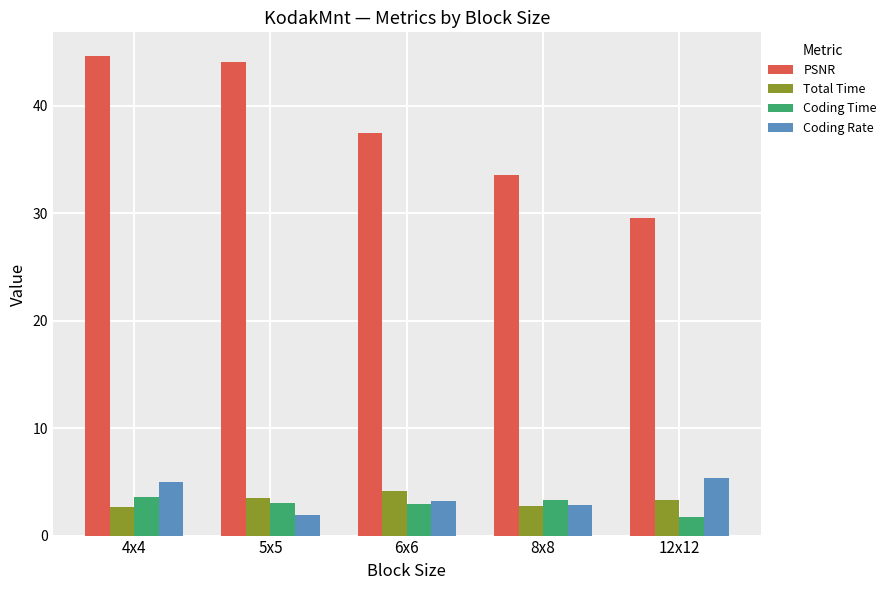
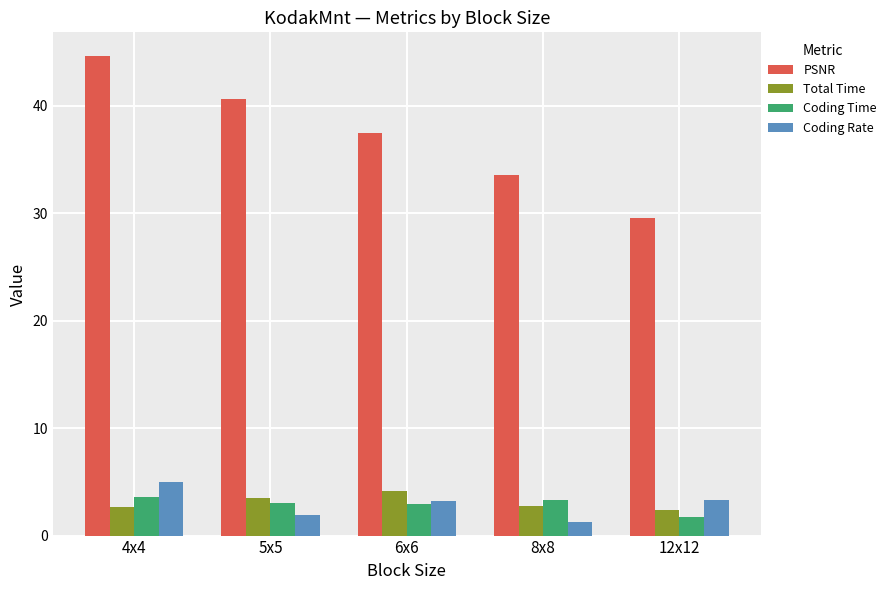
PSNR, 5x5: 44.0 -> 40.6
Coding Rate, 8x8: 2.8 -> 1.3
Total Time, 12x12: 3.3 -> 2.3
Coding Rate, 12x12: 5.4 -> 3.3
